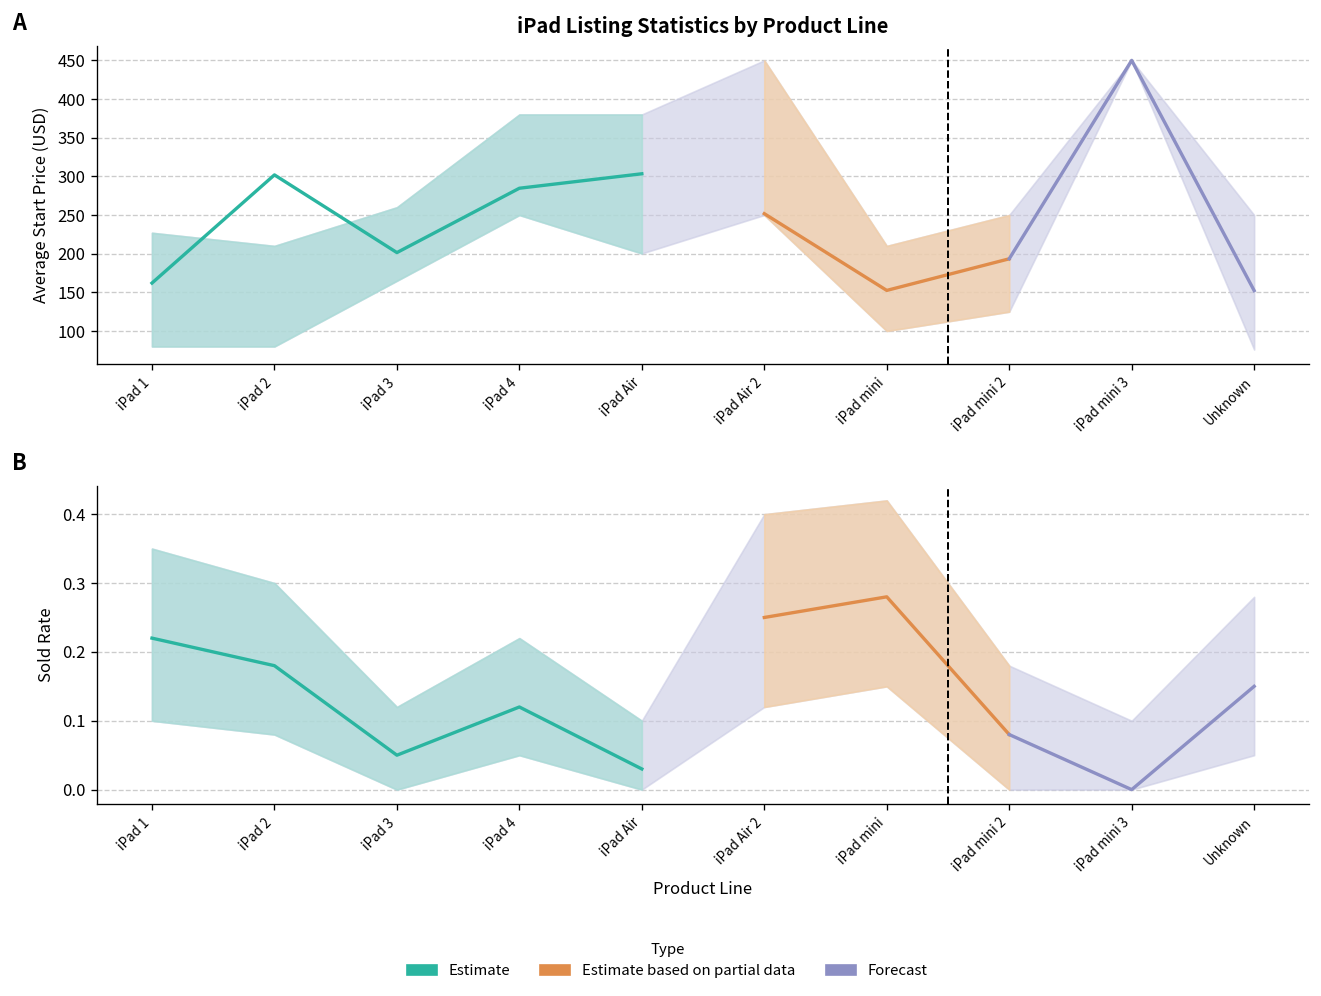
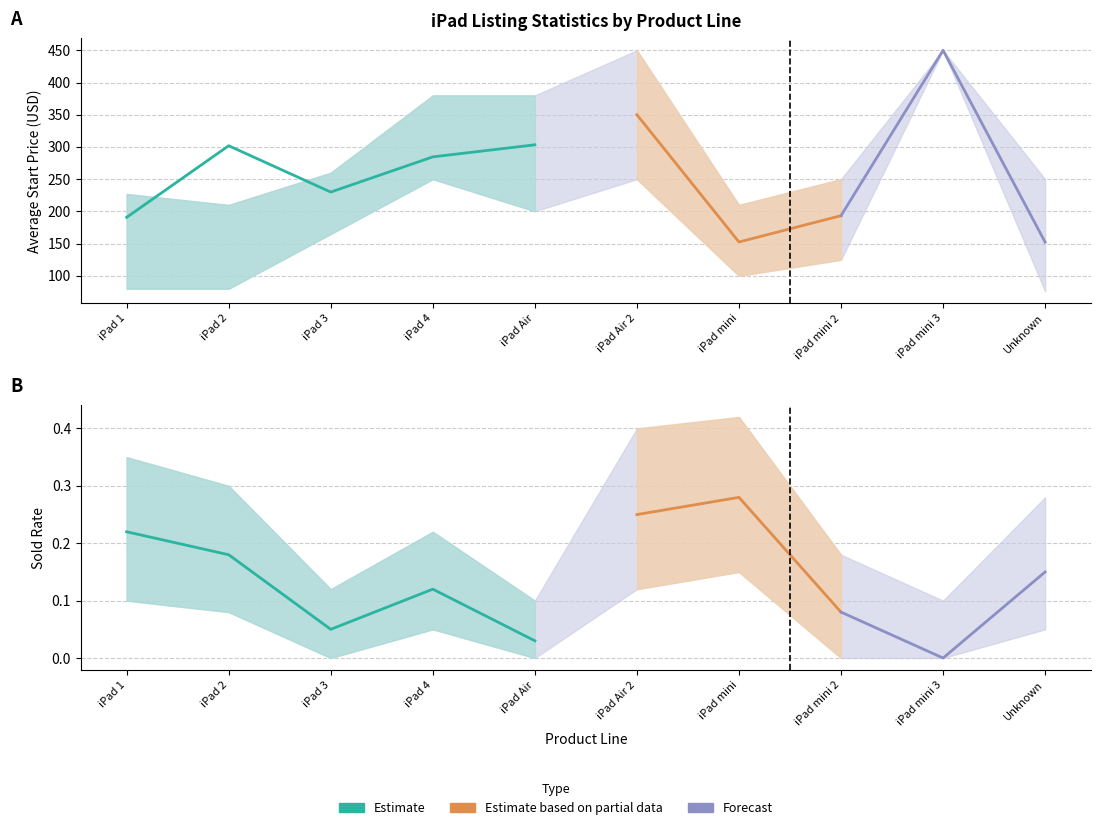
iPad Listing Statistics by Product Line, Estimate, iPad 1: 160 -> 190
iPad Listing Statistics by Product Line, Estimate, iPad 3: 200 -> 230
iPad Listing Statistics by Product Line, Estimate based on partial data, iPad Air 2: 250 -> 350
